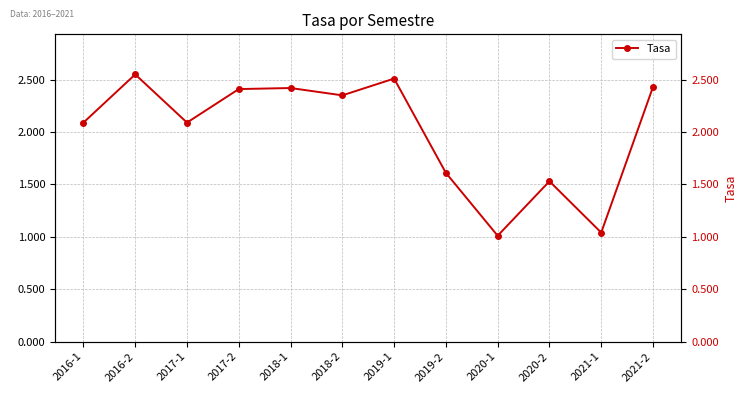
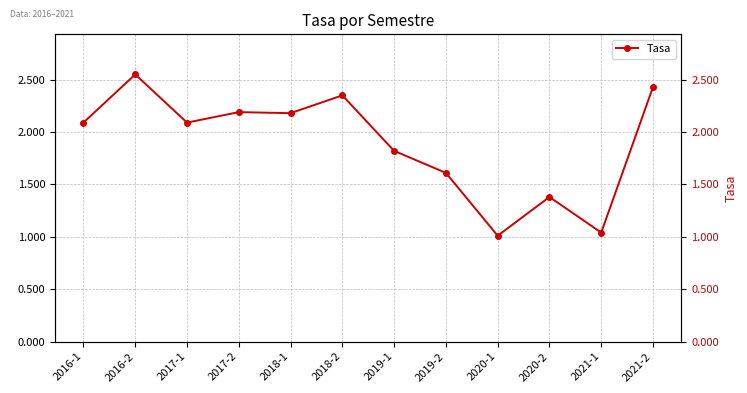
2017-2: 2.41 -> 2.19
2018-1: 2.42 -> 2.18
2019-1: 2.51 -> 1.82
2020-2: 1.53 -> 1.38
